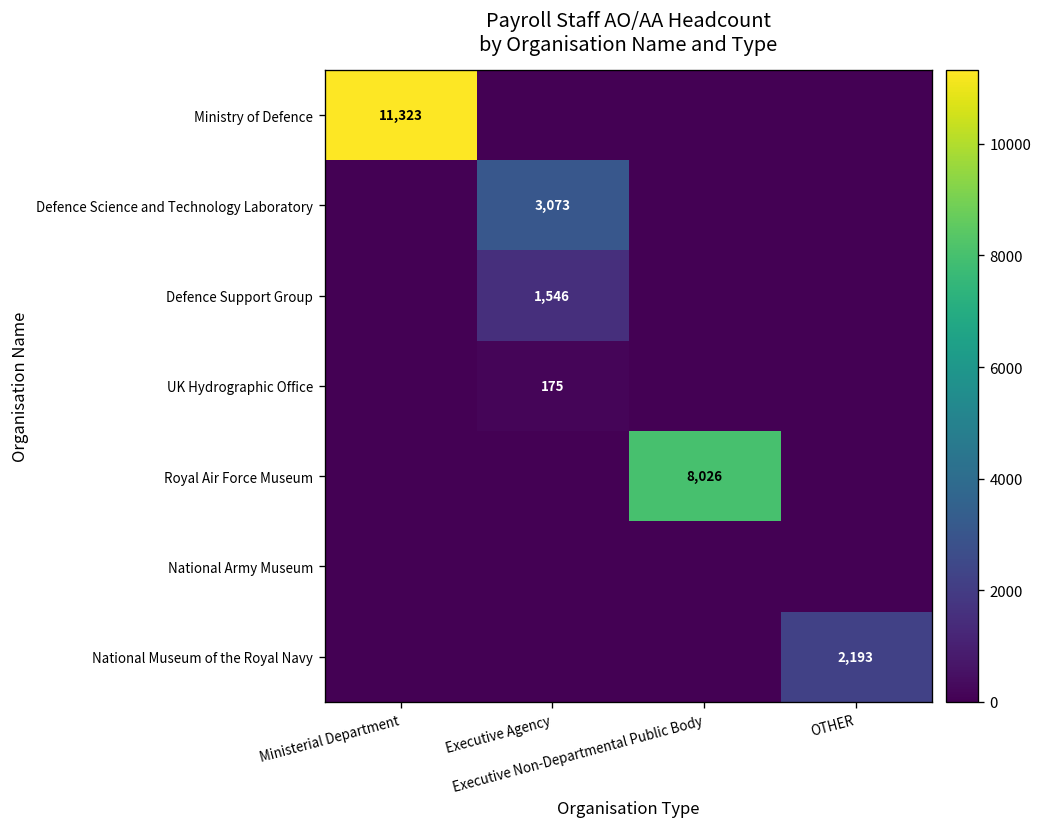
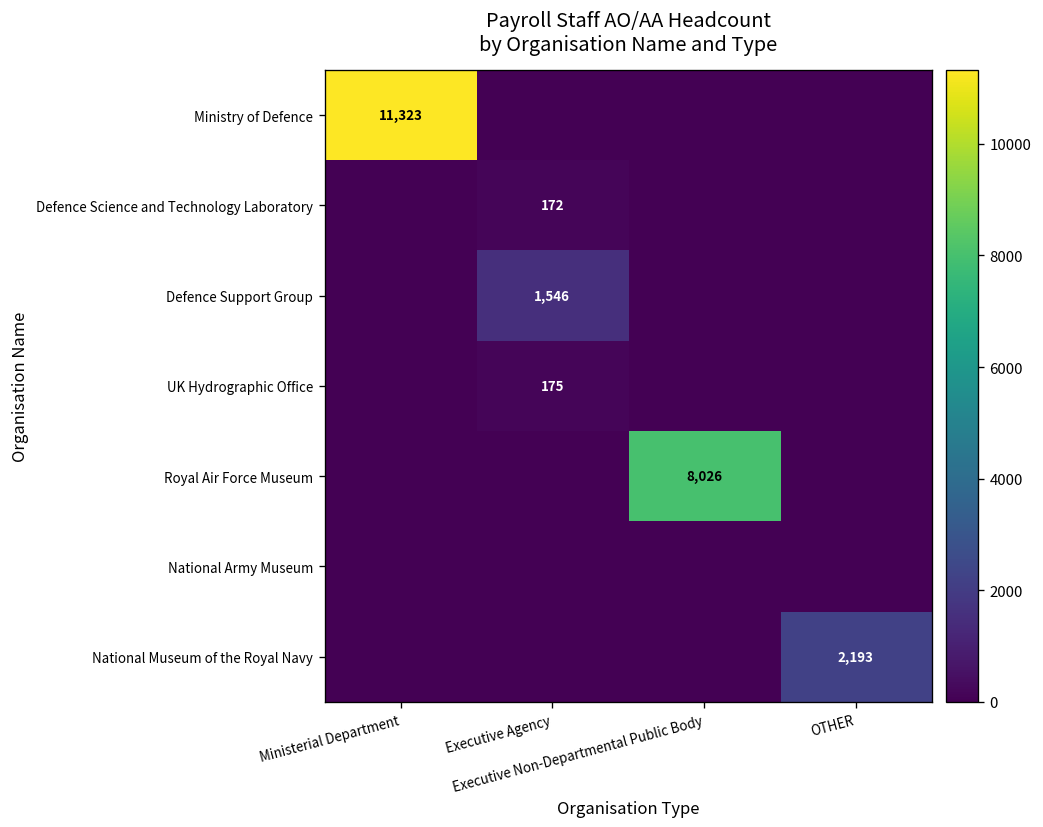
Defence Science and Technology Laboratory, Executive Agency: 3,073 -> 172
